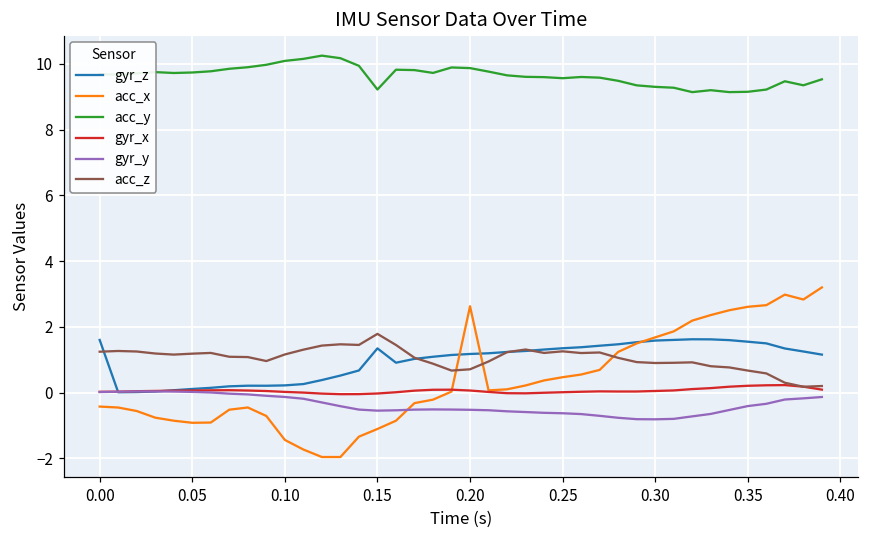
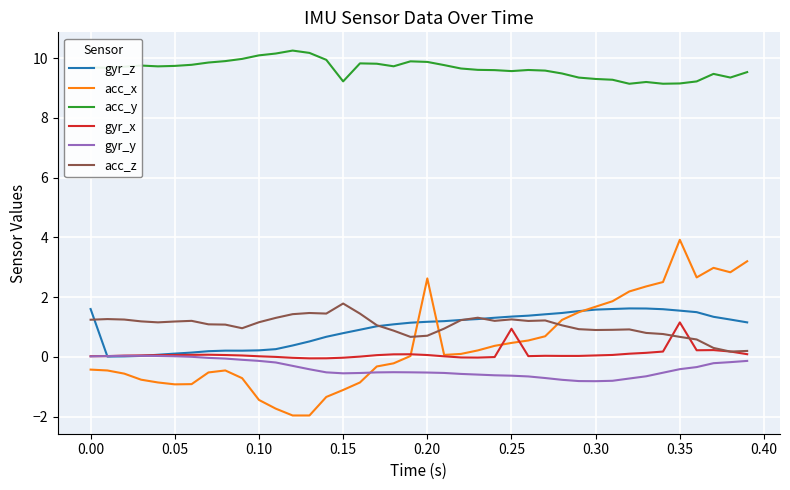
gyr_z, 0.15: 1.3 -> 0.8
gyr_x, 0.25: 0.0 -> 0.9
acc_x, 0.35: 2.6 -> 3.9
gyr_x, 0.35: 0.2 -> 1.2
